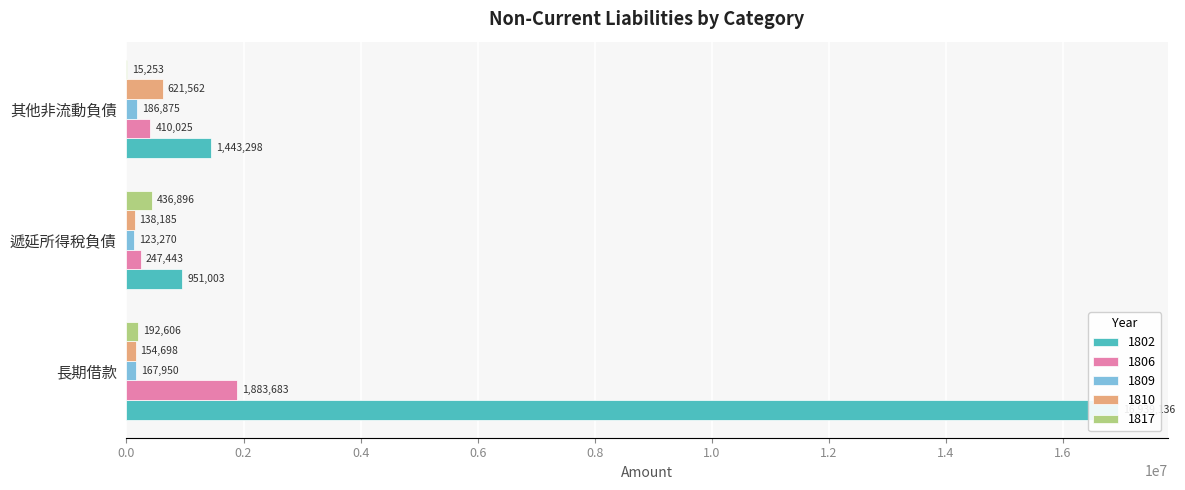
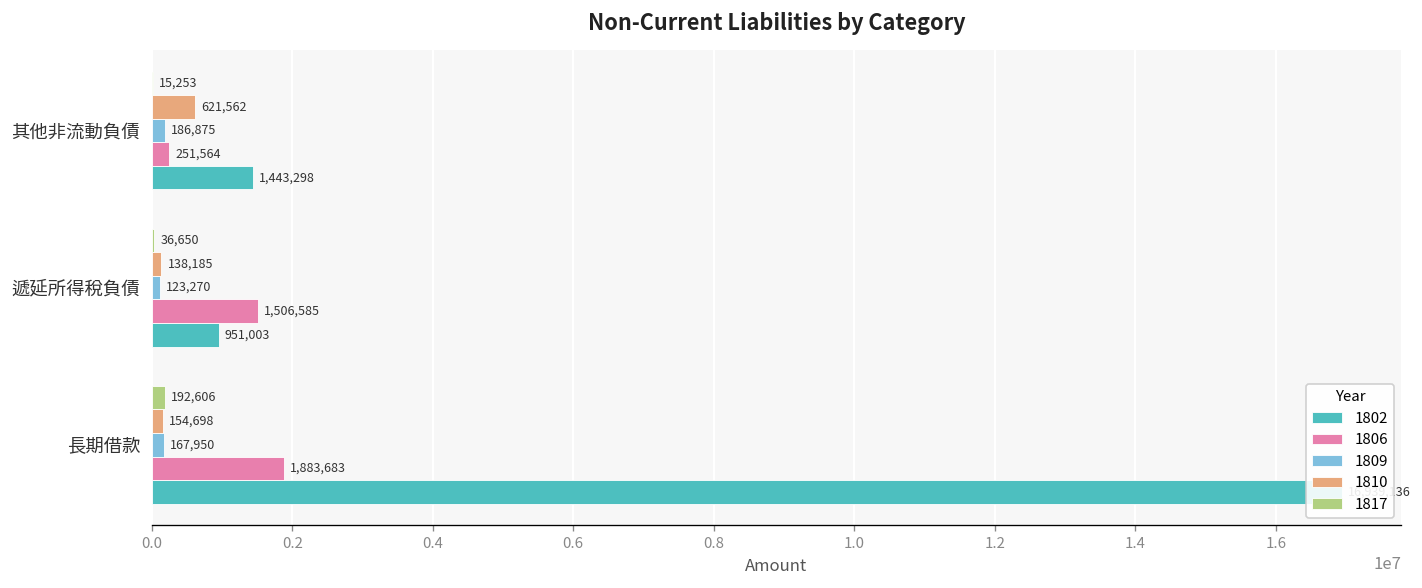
1806, 其他非流動負債: 410,025 -> 251,564
1817, 遞延所得稅負債: 436,896 -> 36,650
1806, 遞延所得稅負債: 247,443 -> 1,506,585
